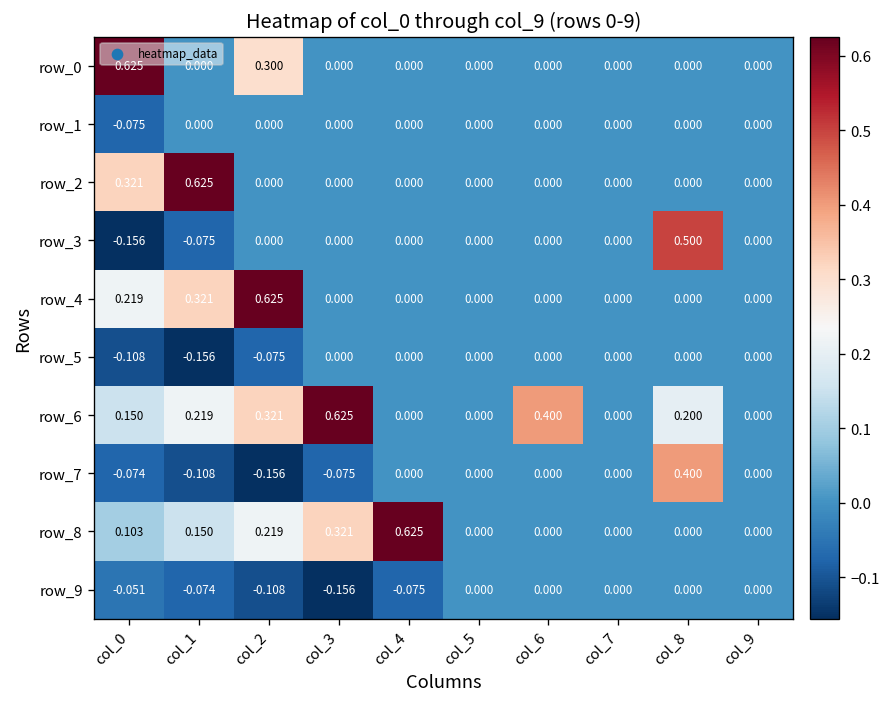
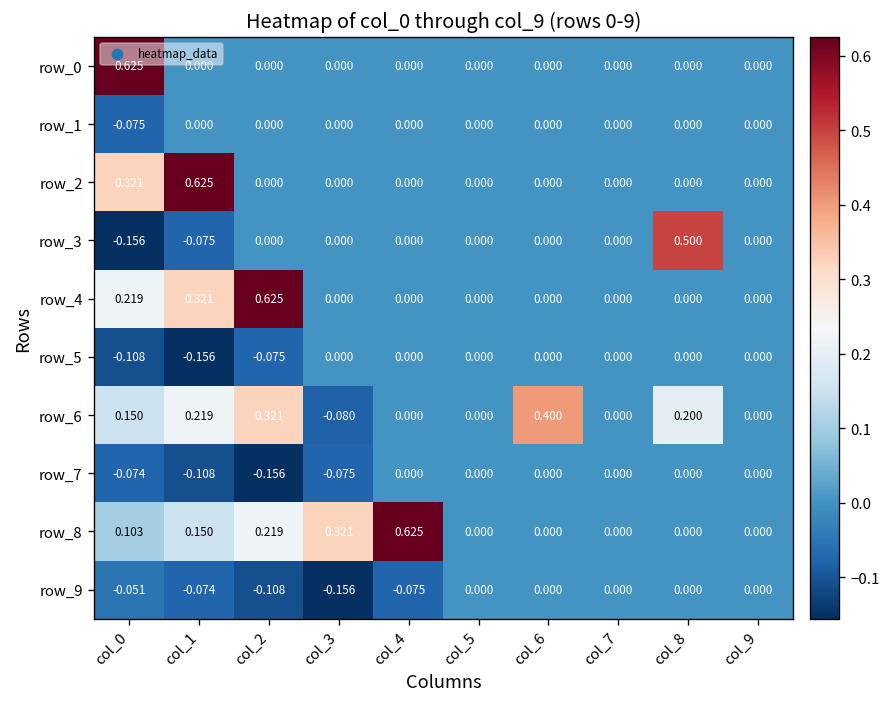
row_0, col_2: 0.300 -> 0.000
row_6, col_3: 0.625 -> -0.080
row_7, col_8: 0.400 -> 0.000
